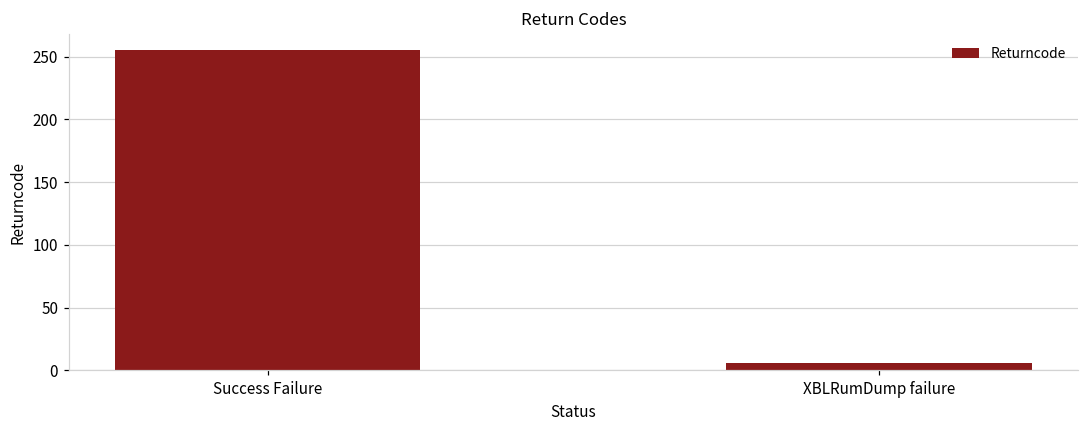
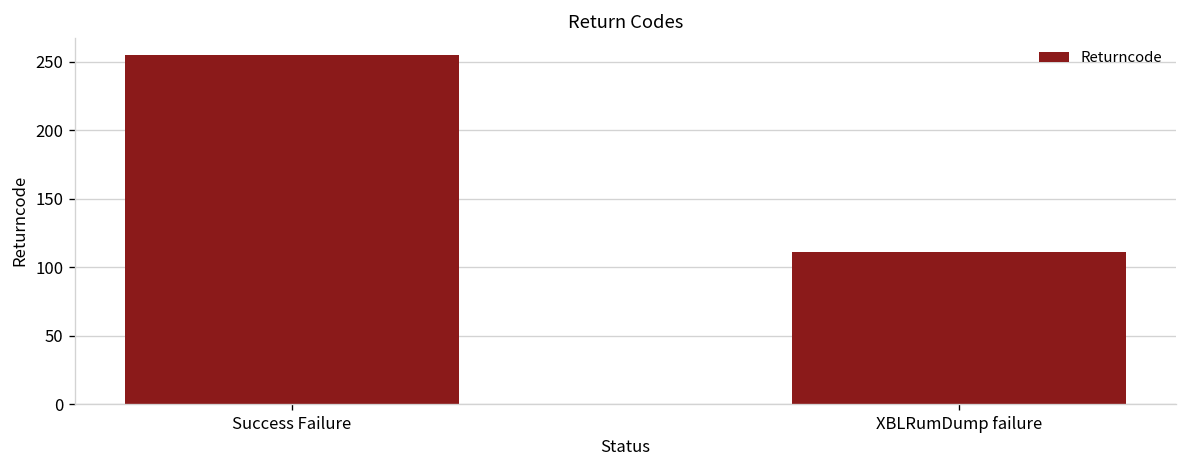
XBLRumDump failure: 6 -> 111
